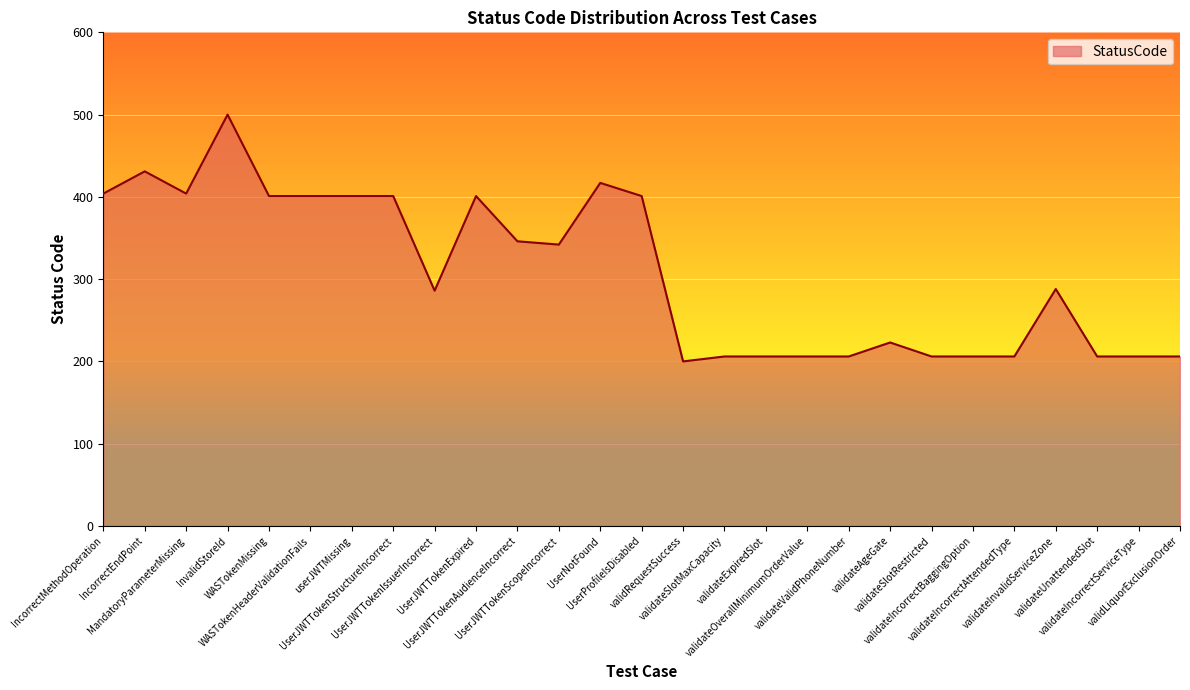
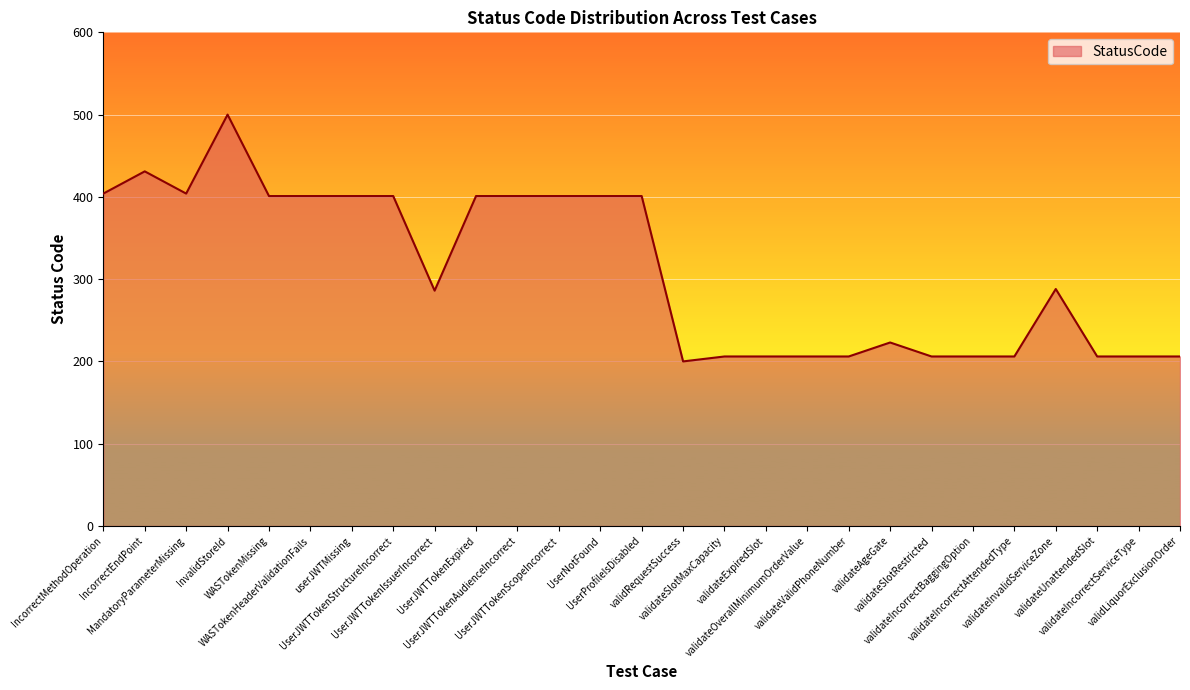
UserJWTTokenAudienceIncorrect: 350 -> 400
UserJWTTokenScopeIncorrect: 340 -> 400
UserNotFound: 420 -> 400
